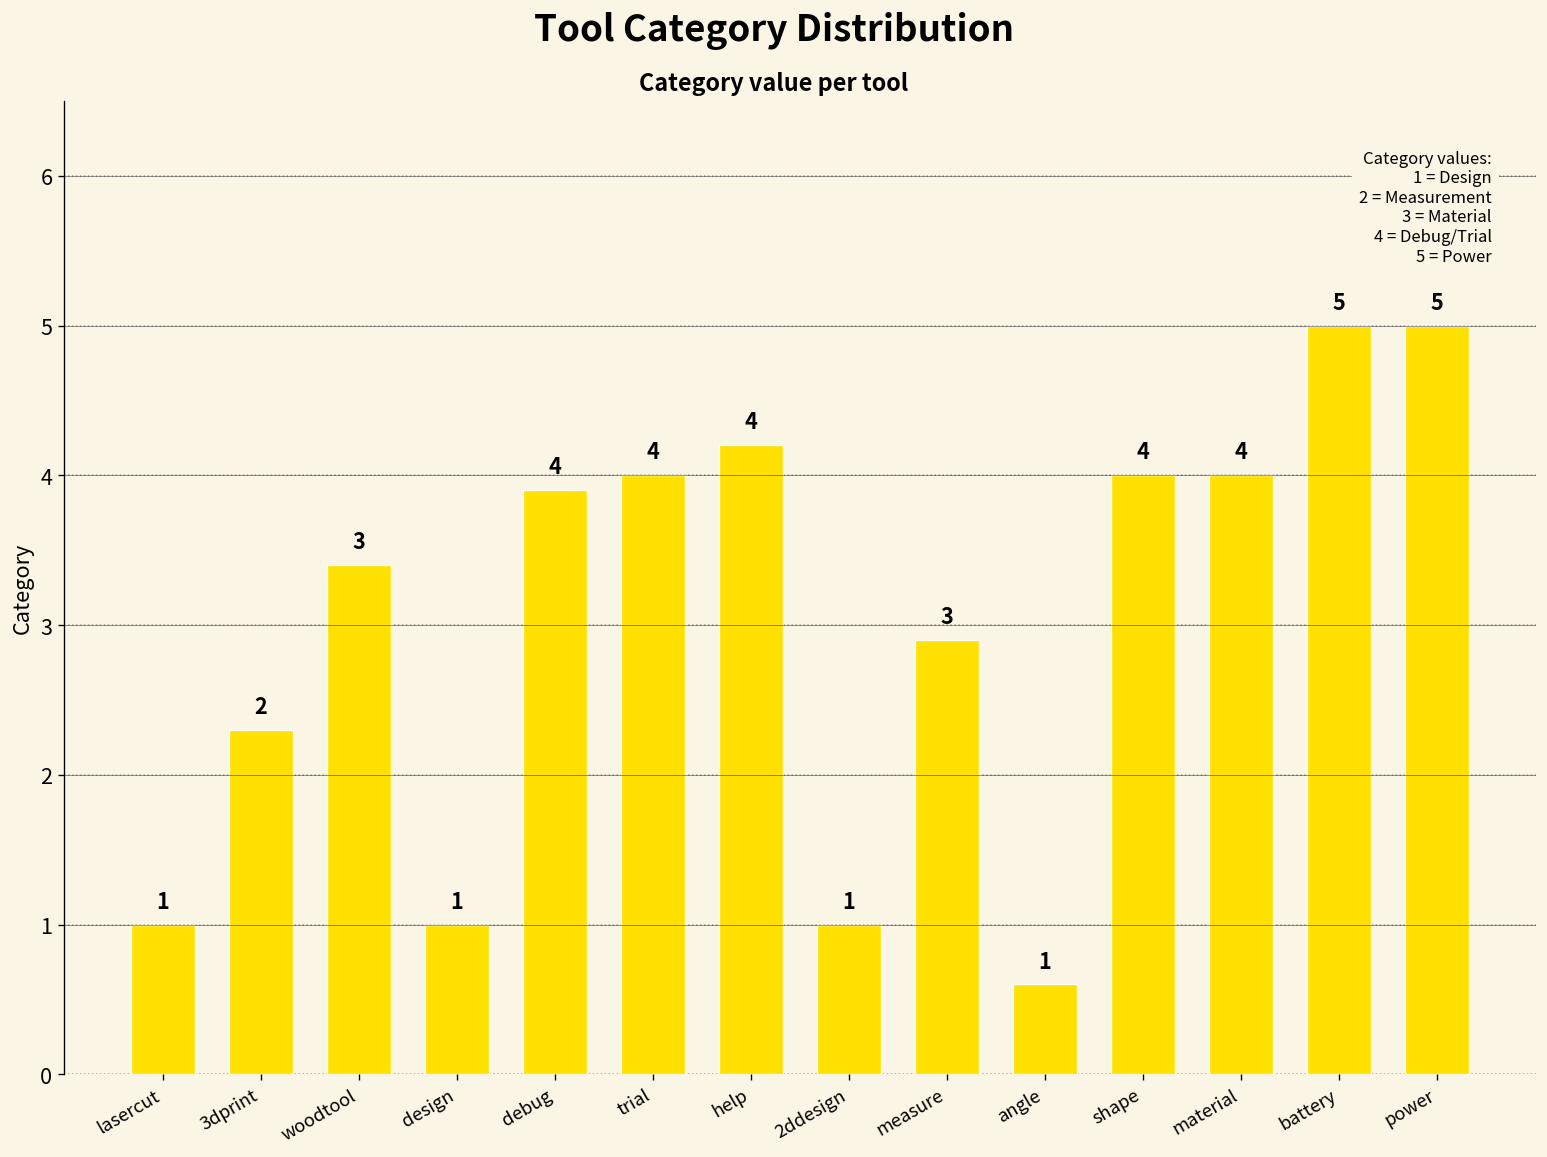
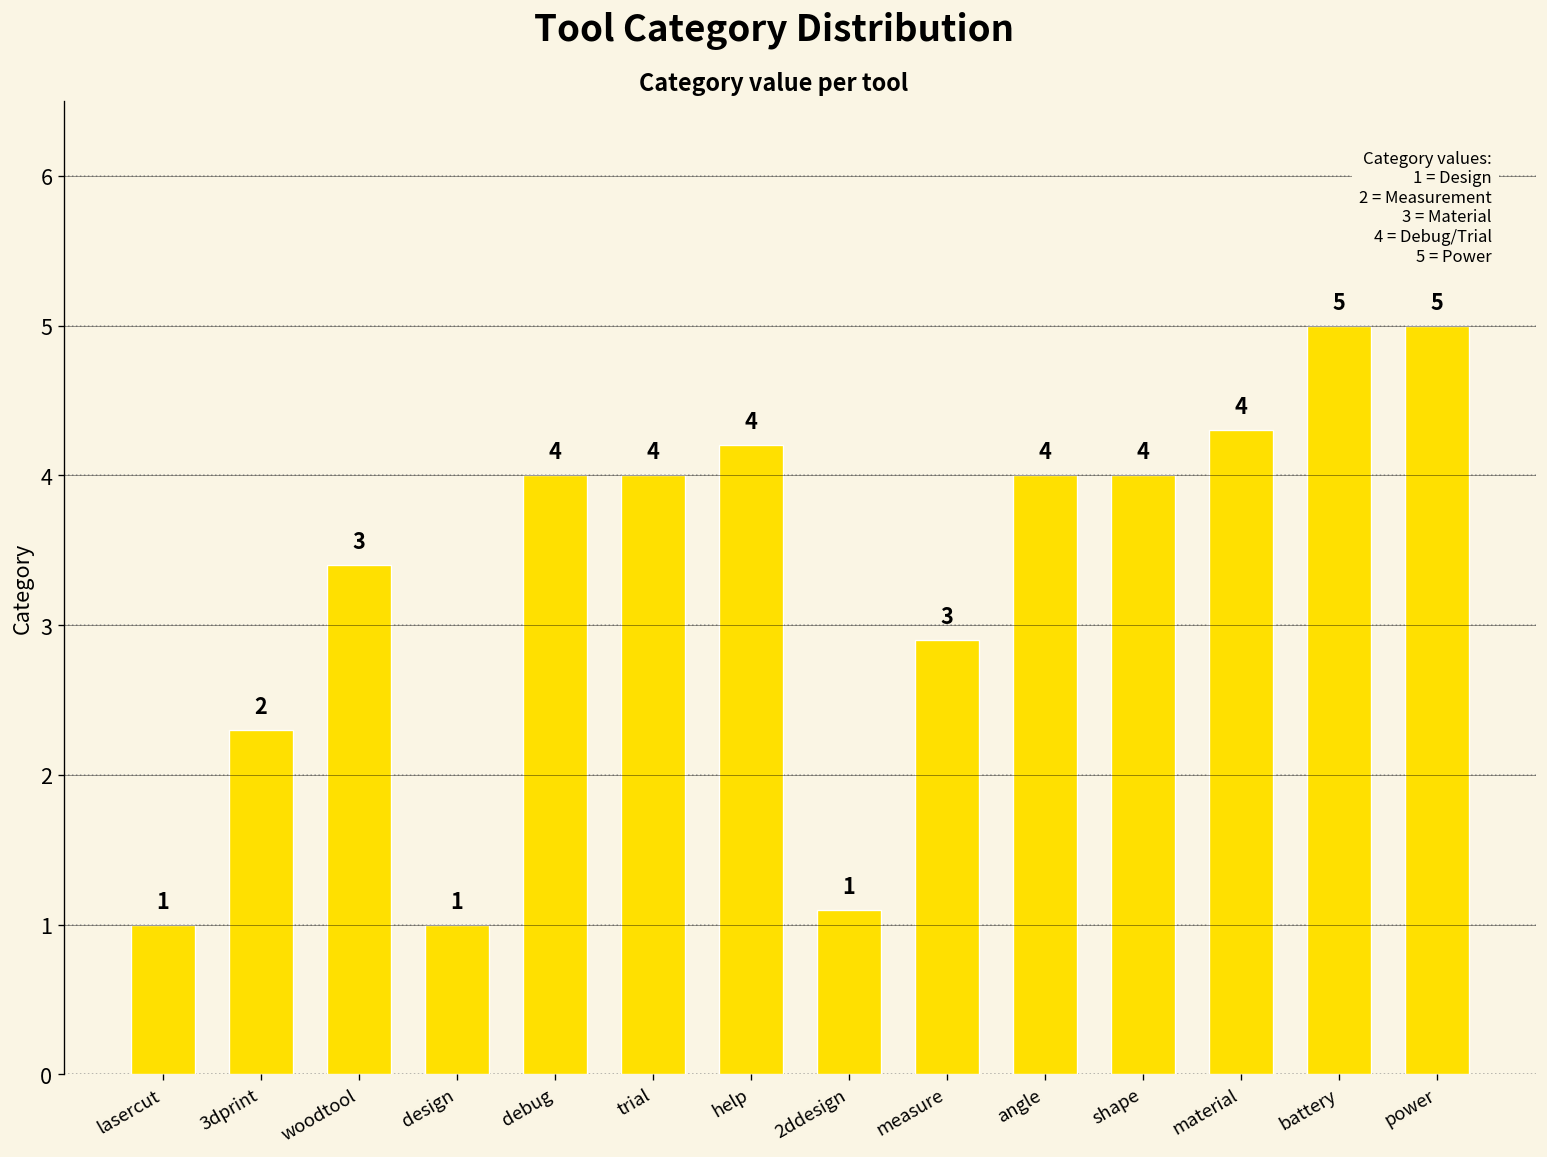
debug: 3.9 -> 4.0
2ddesign: 1.0 -> 1.1
angle: 1 -> 4
material: 4.0 -> 4.3
